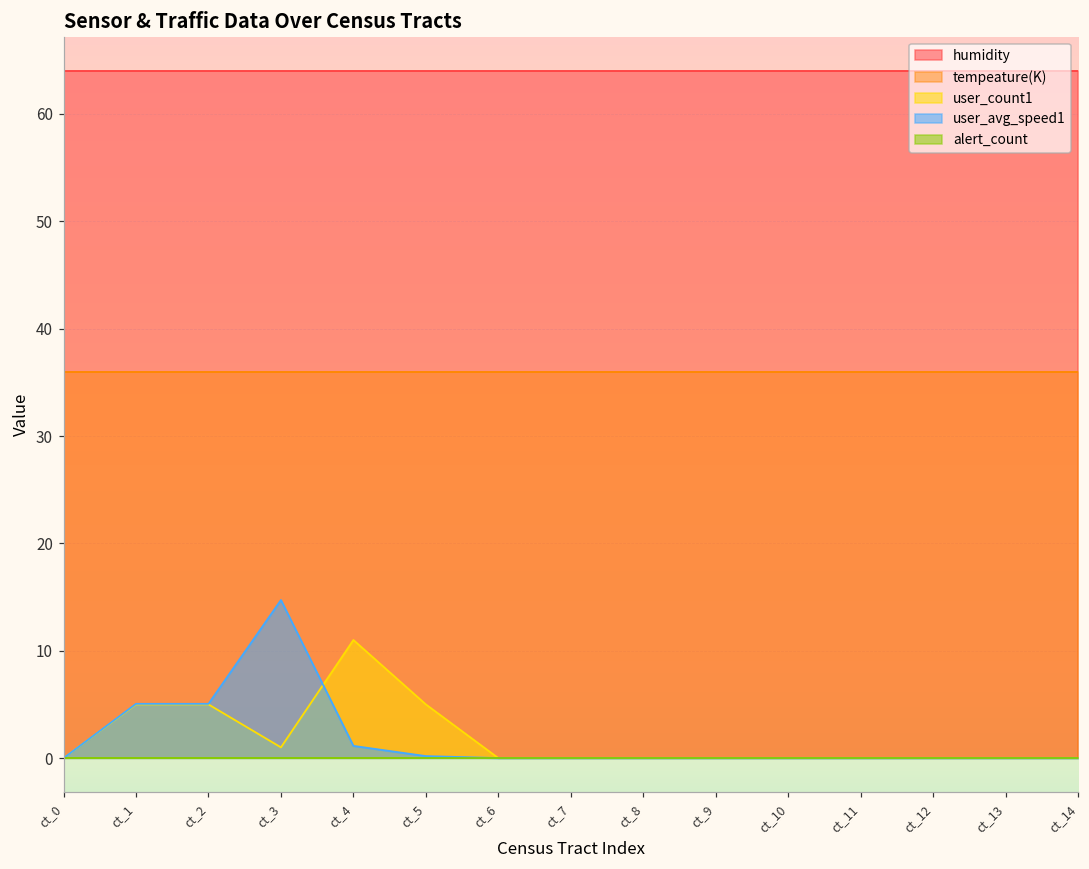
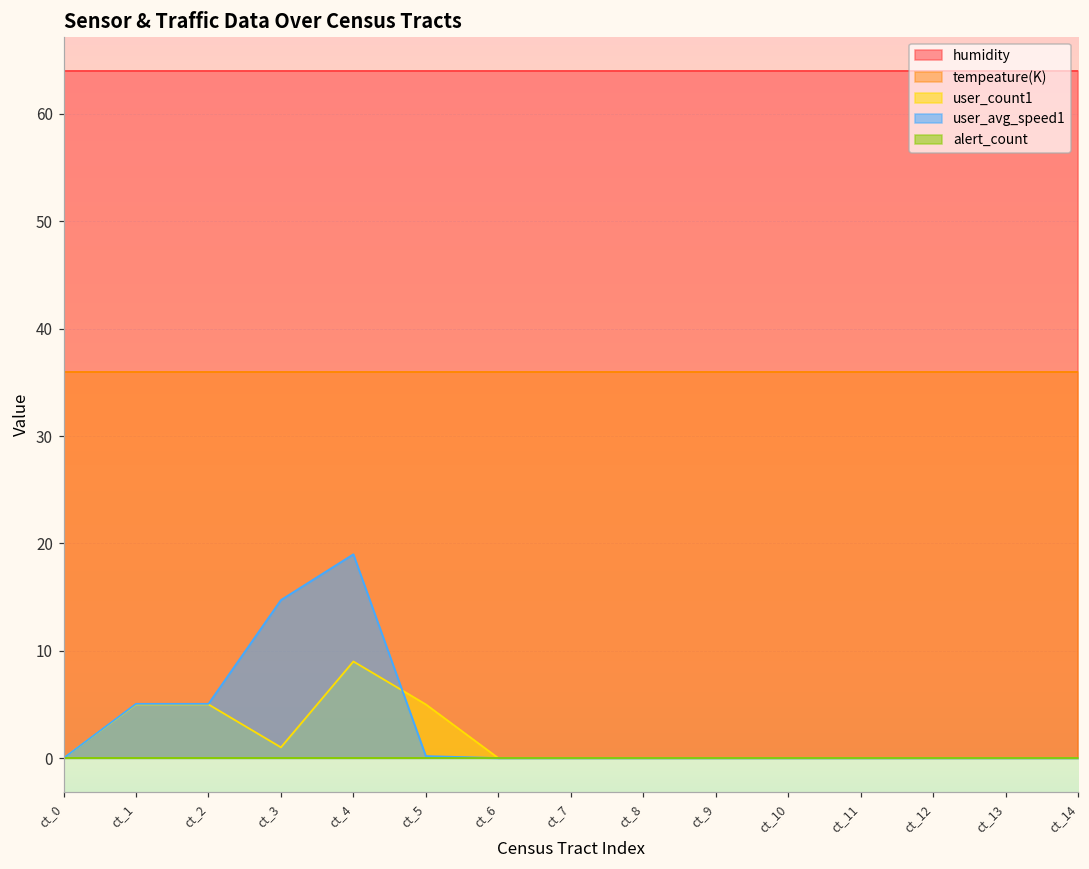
user_count1, ct_4: 11 -> 9
user_avg_speed1, ct_4: 1 -> 19
